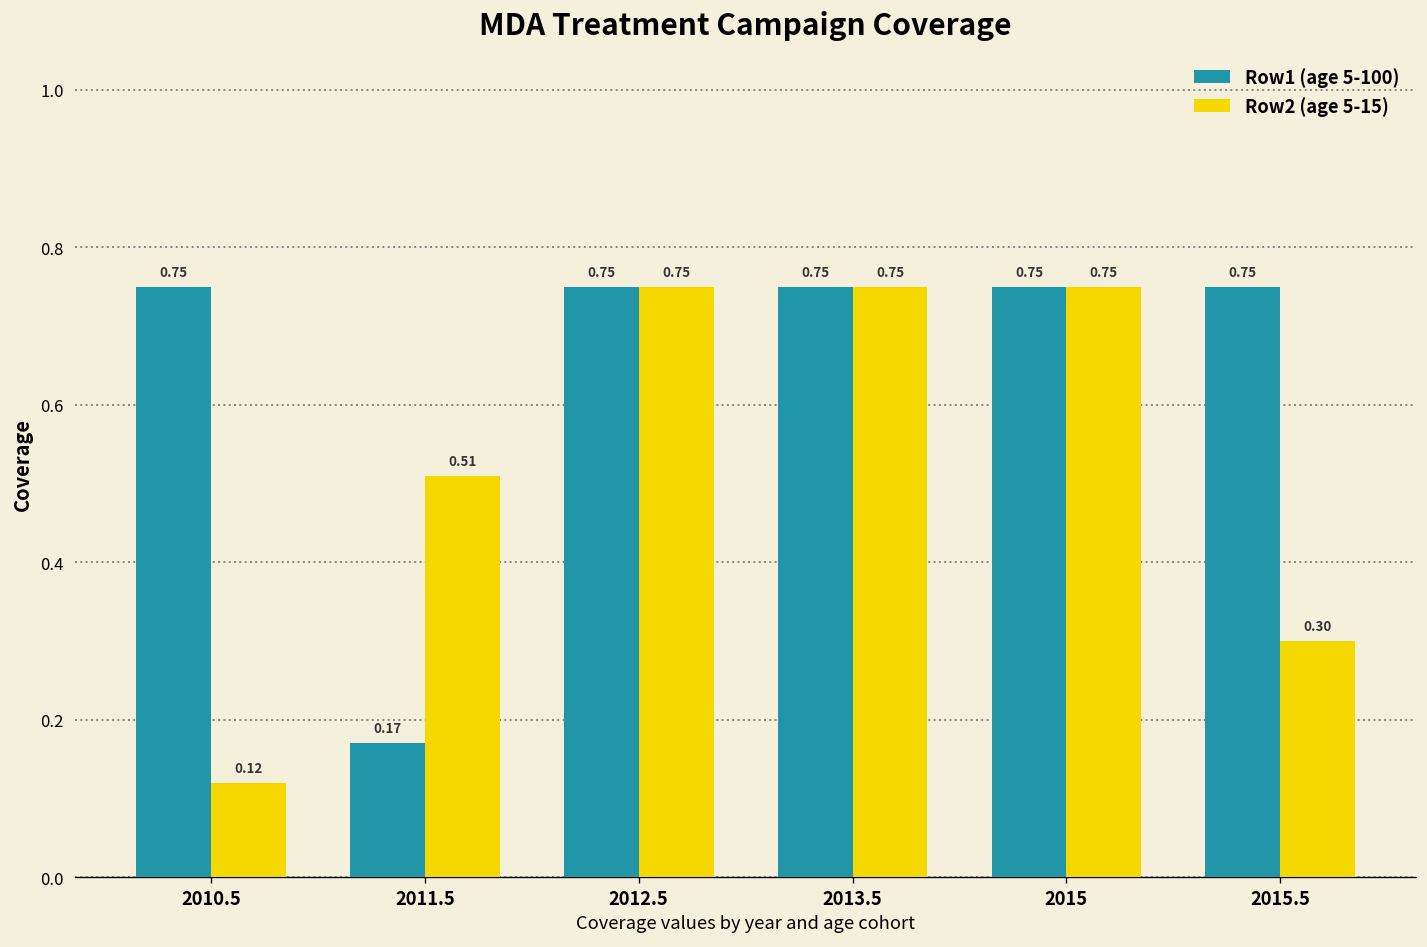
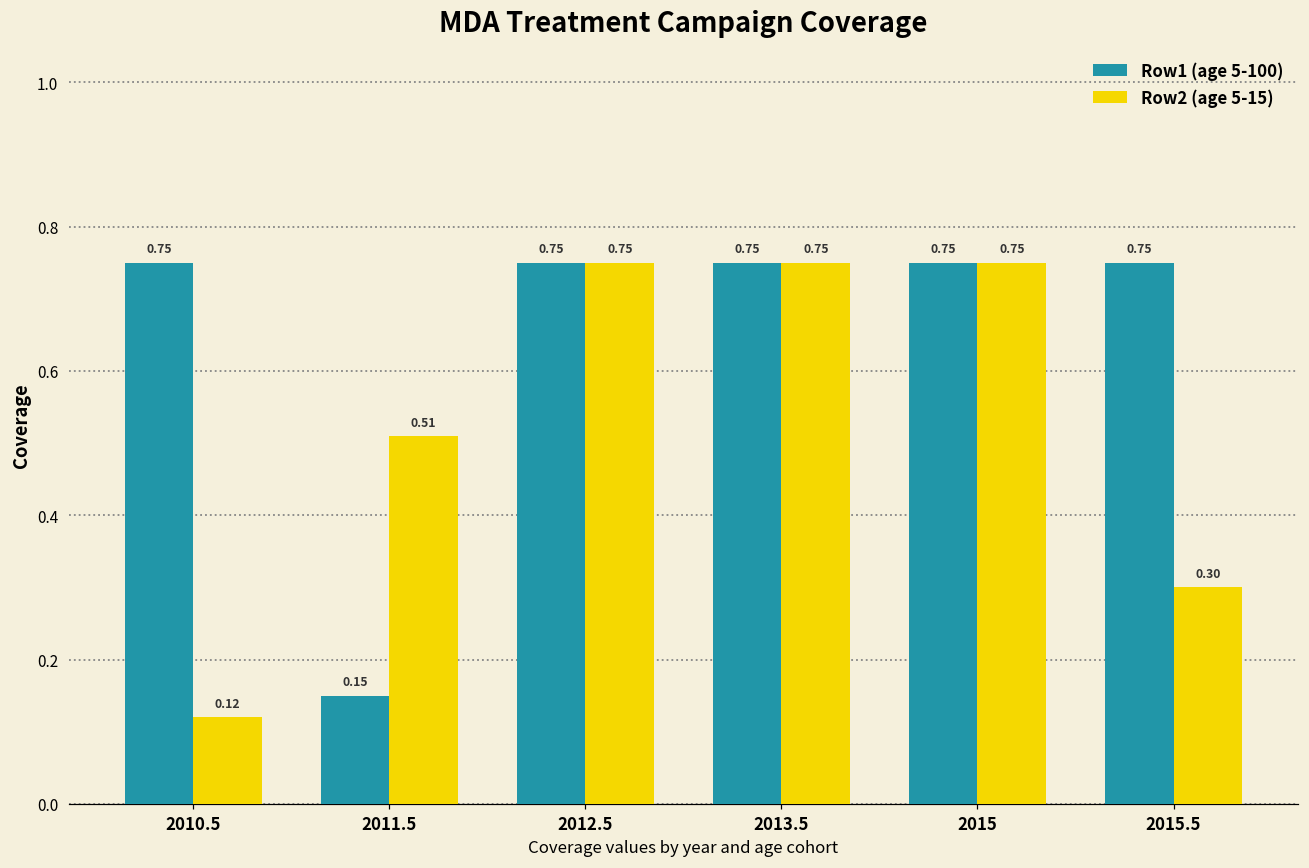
Row1 (age 5-100), 2011.5: 0.17 -> 0.15
